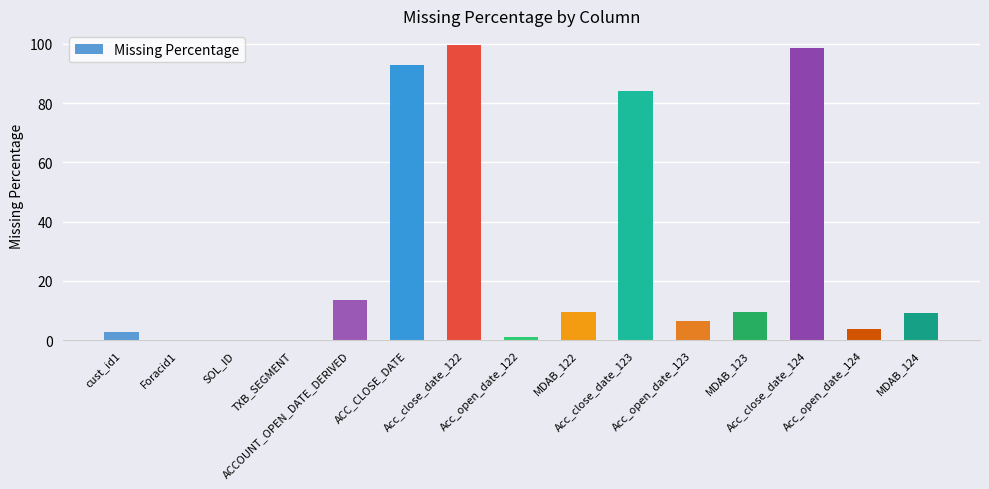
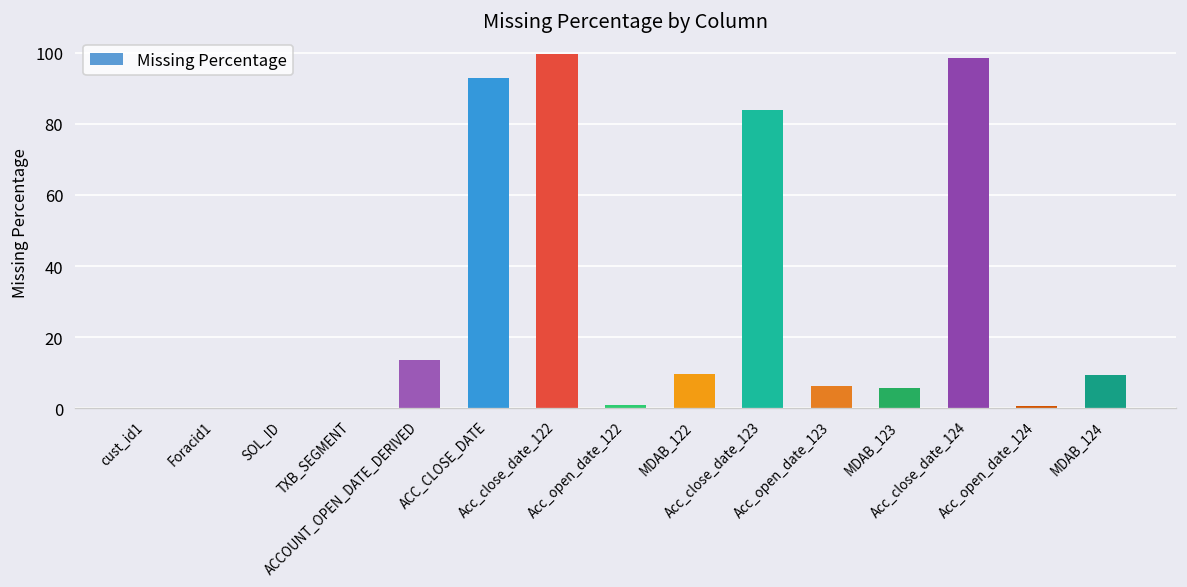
cust_id1: 3 -> 0
MDAB_123: 9 -> 6
Acc_open_date_124: 4 -> 1
